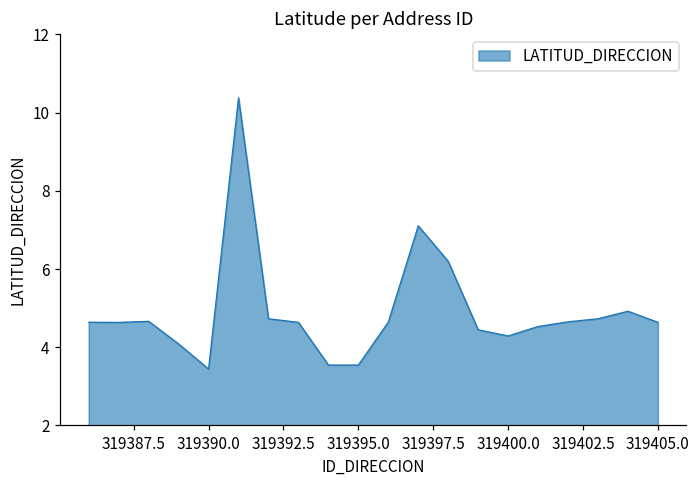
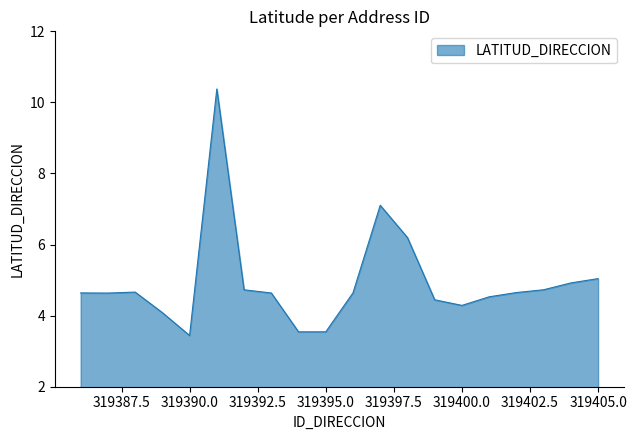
319405.0: 4.6 -> 5.0
